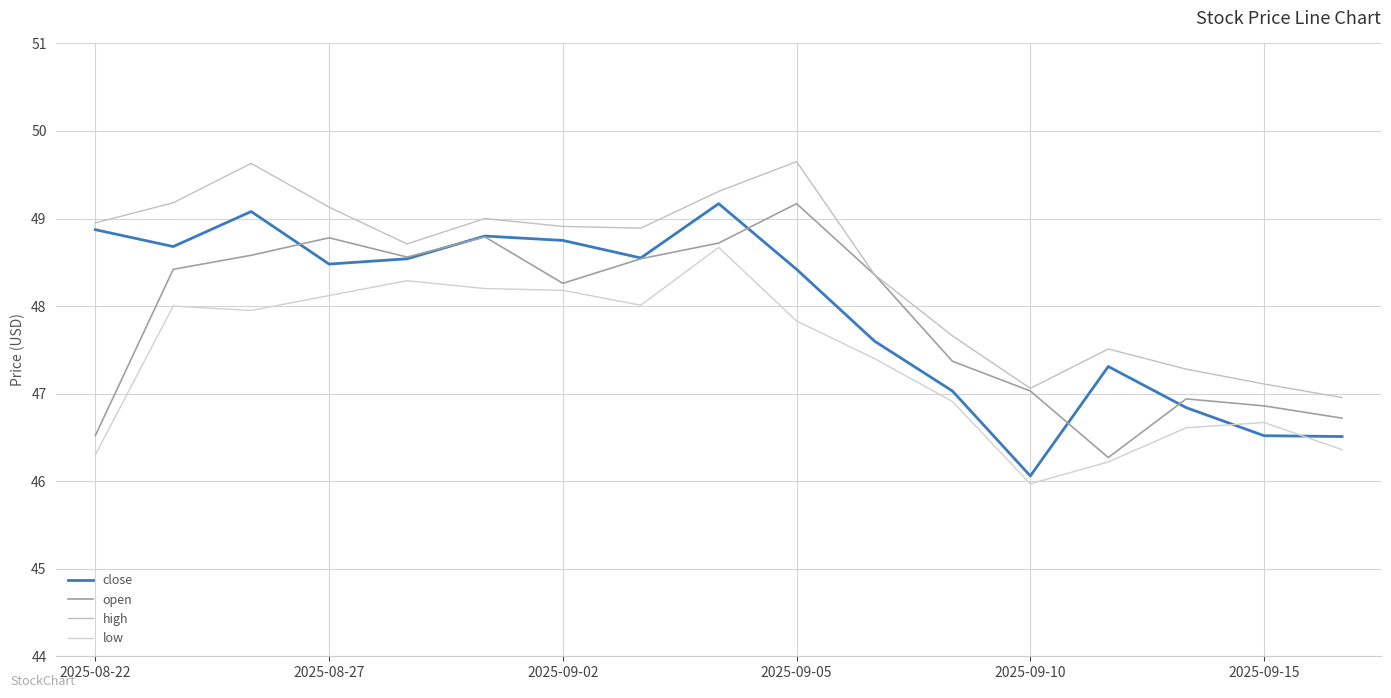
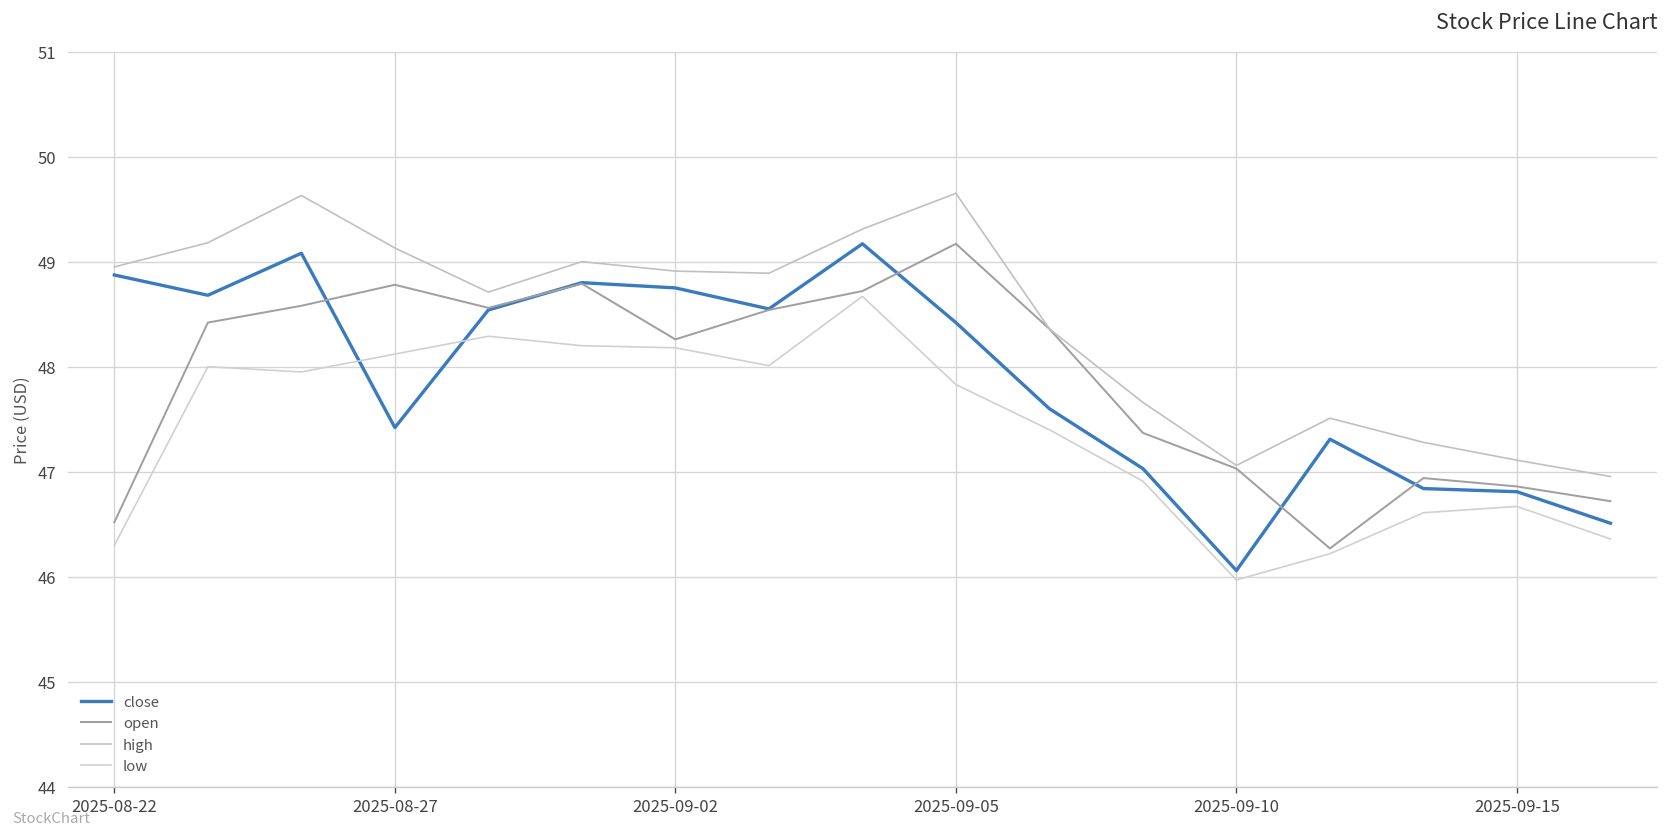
close, 2025-08-27: 48.5 -> 47.4
close, 2025-09-15: 46.5 -> 46.8
